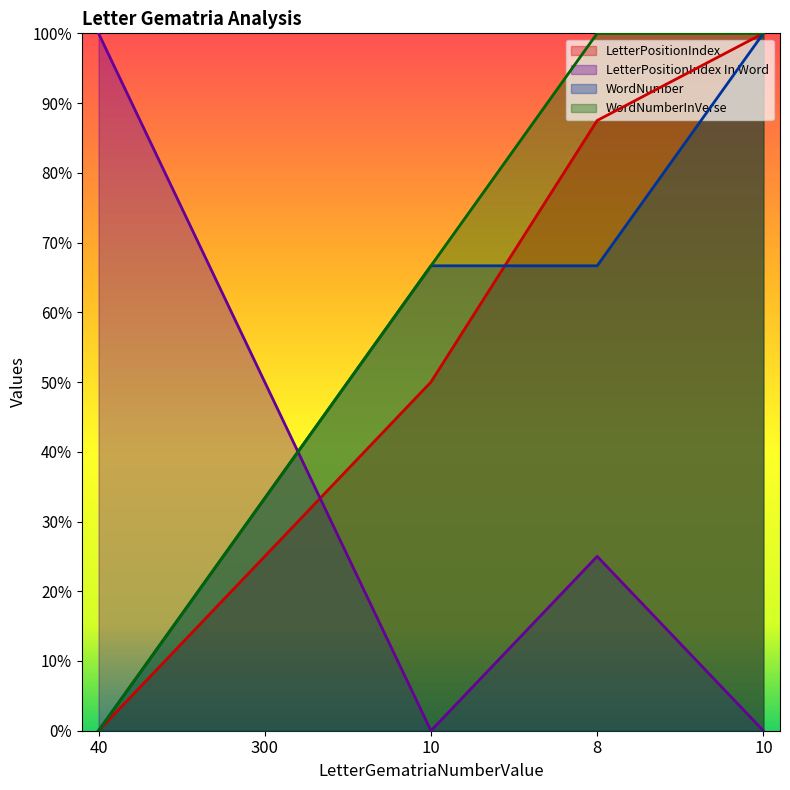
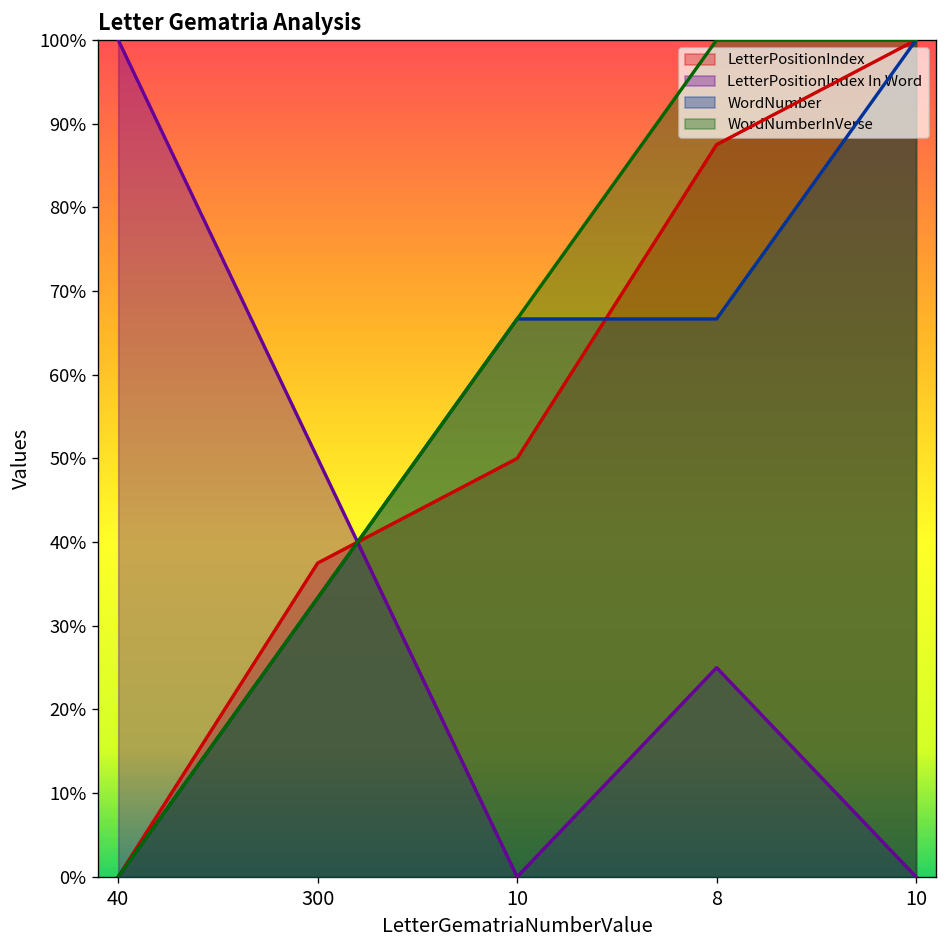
LetterPositionIndex, 300: 25% -> 38%
